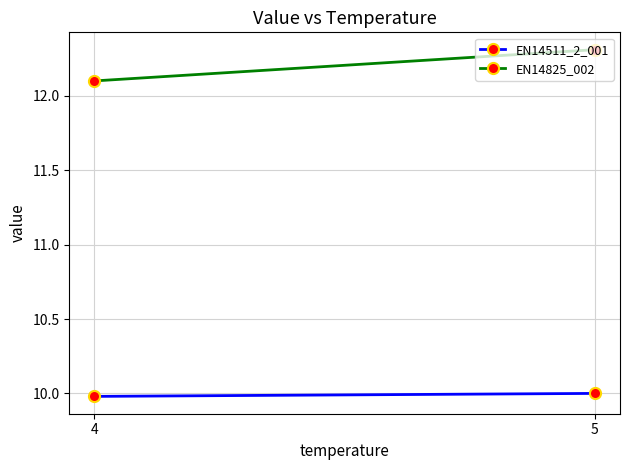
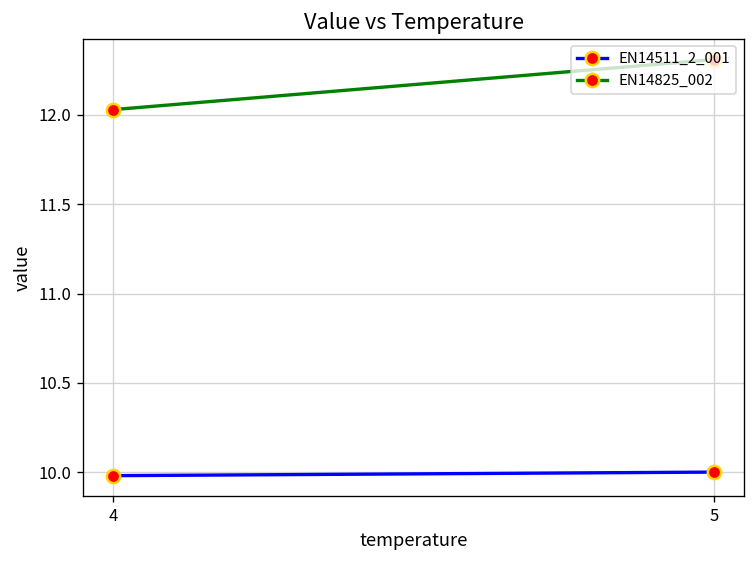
EN14825_002, 4: 12.10 -> 12.03
